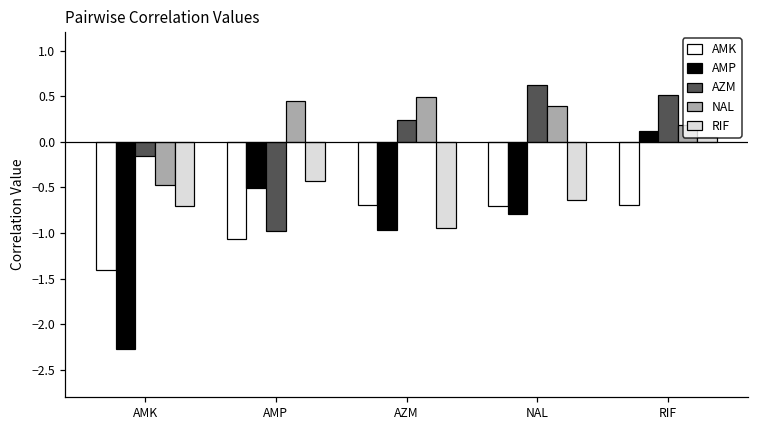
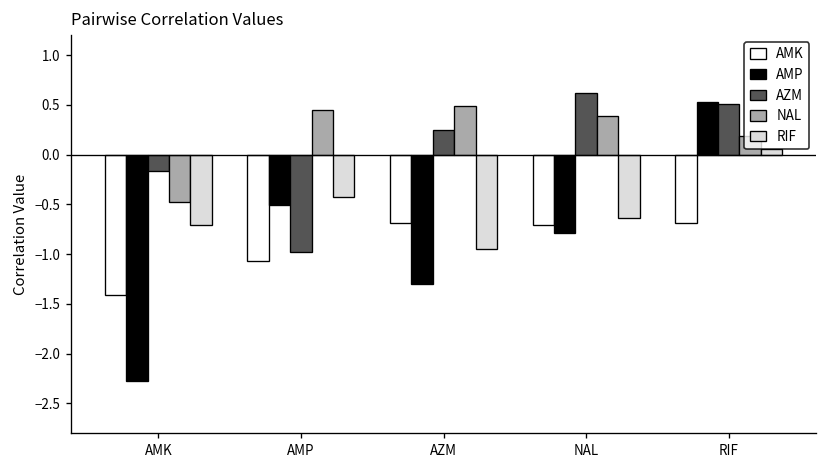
AMP, AZM: -1.0 -> -1.3
AMP, RIF: 0.1 -> 0.5
